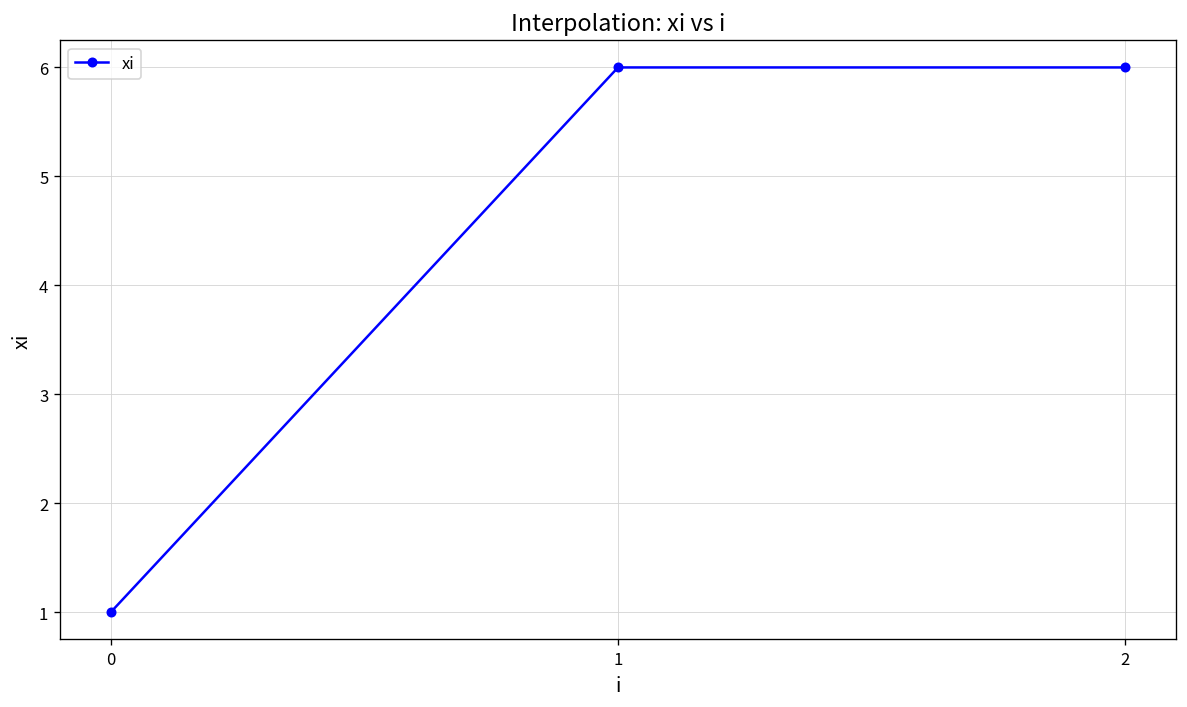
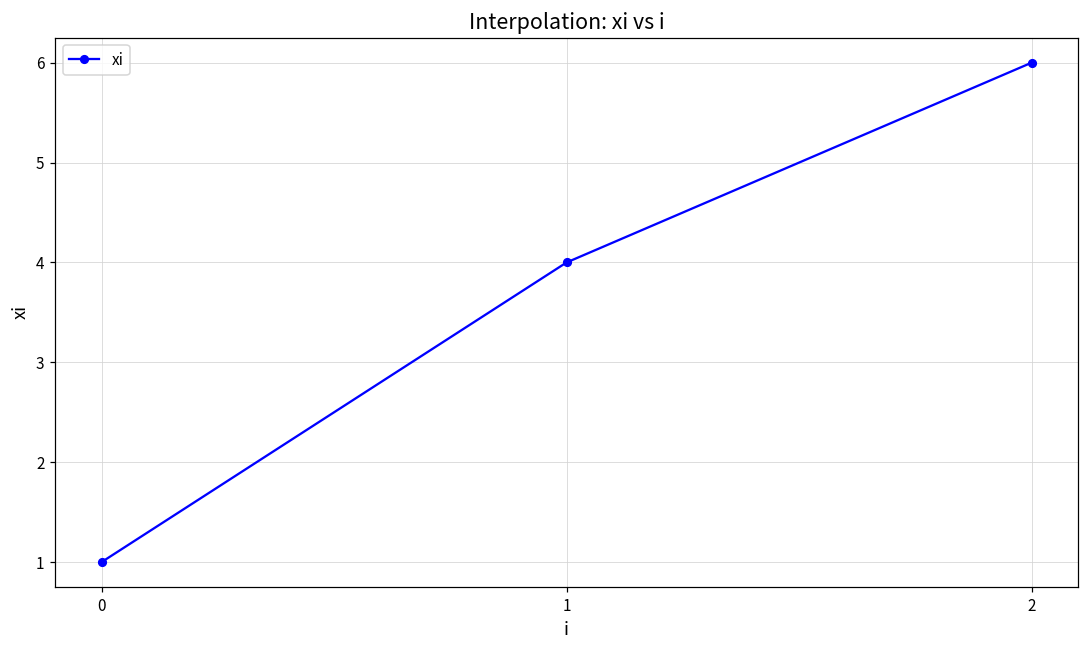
1: 6 -> 4
